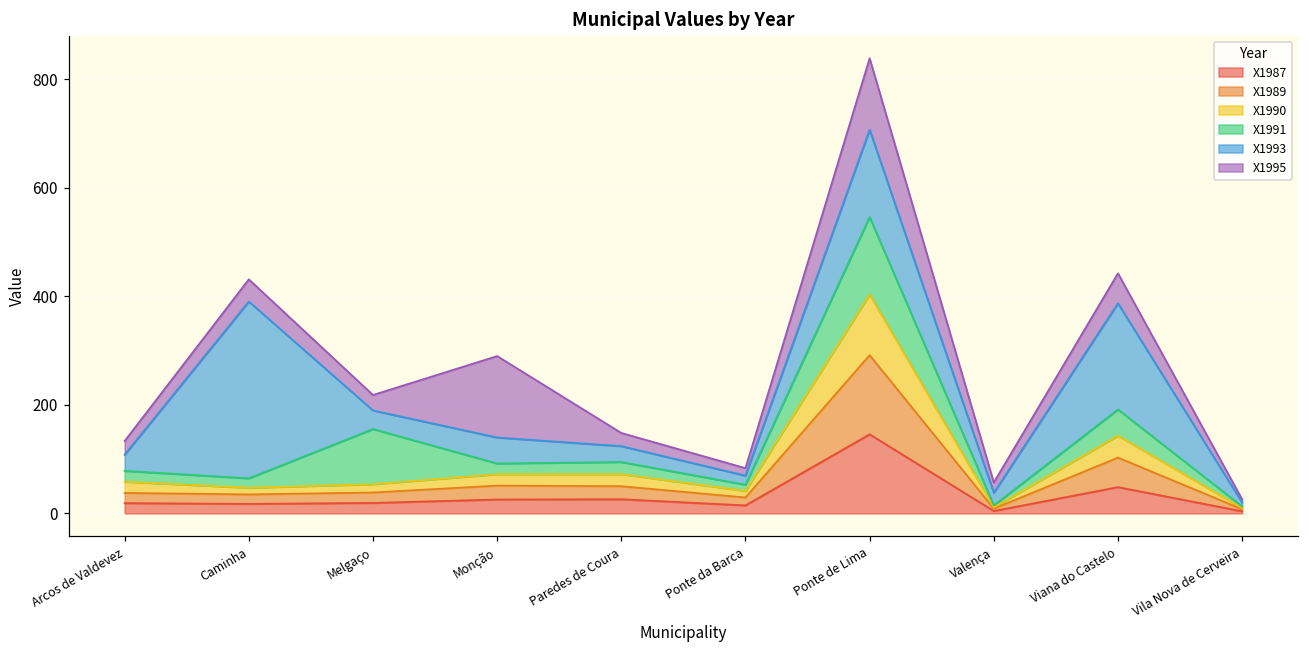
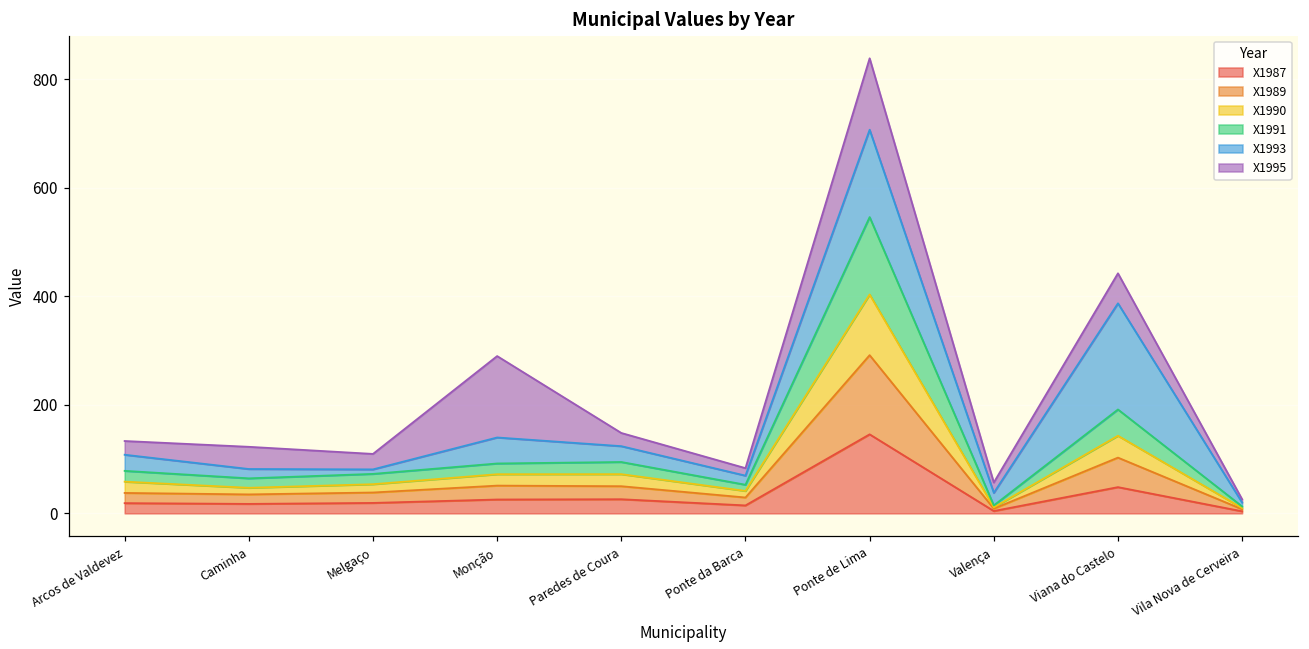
X1993, Caminha: 330 -> 20
X1991, Melgaço: 100 -> 20
X1993, Melgaço: 30 -> 10
